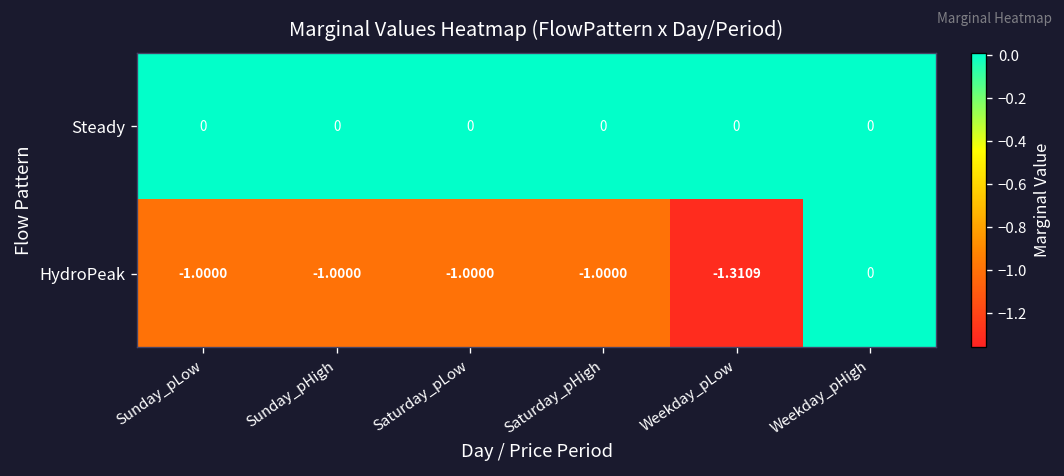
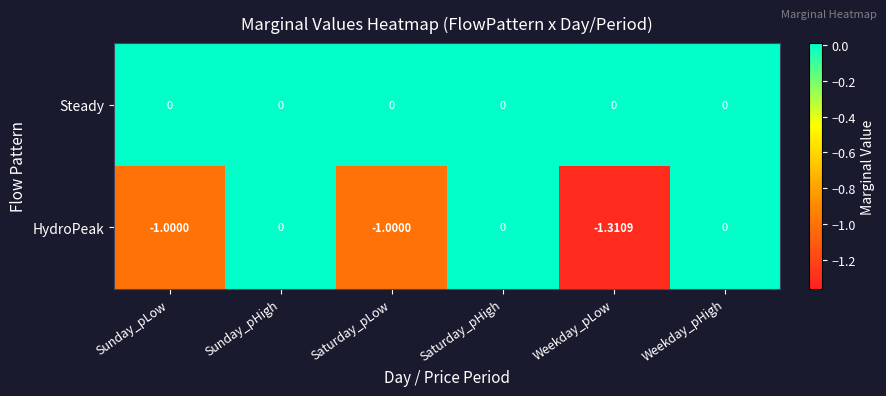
HydroPeak, Sunday_pHigh: -1.0000 -> 0
HydroPeak, Saturday_pHigh: -1.0000 -> 0
